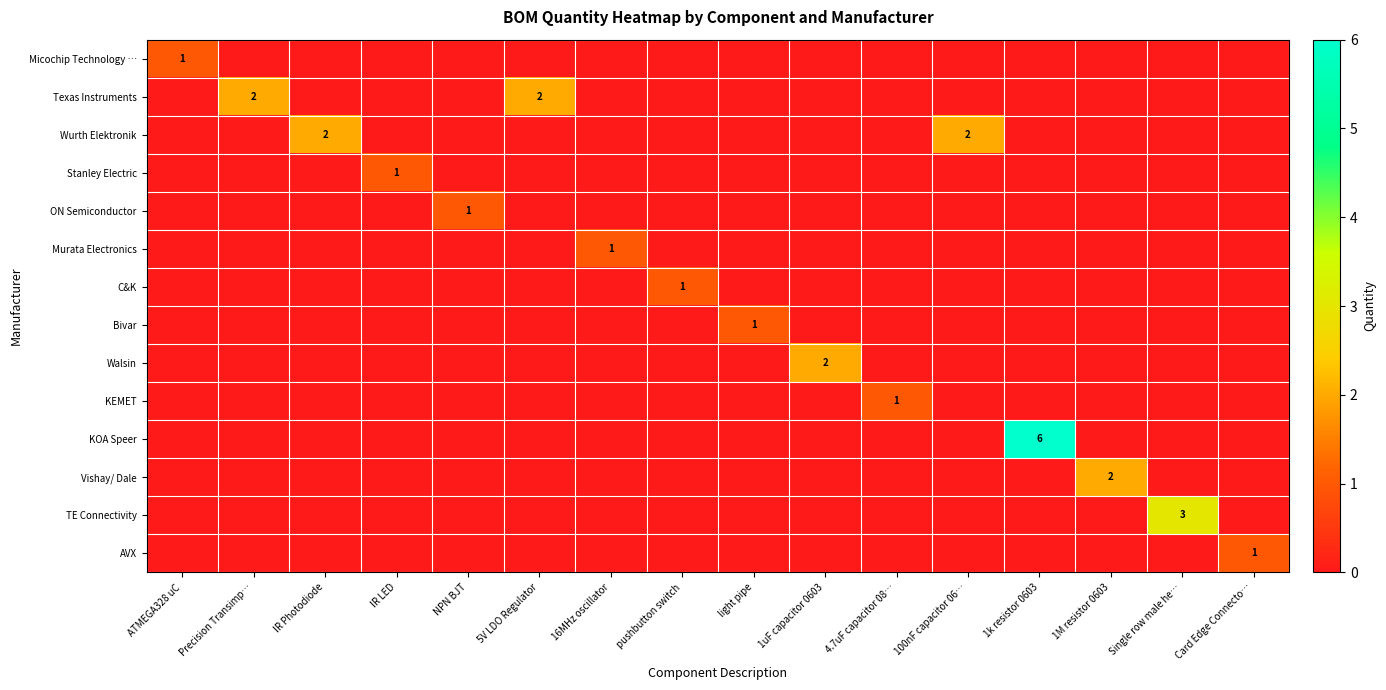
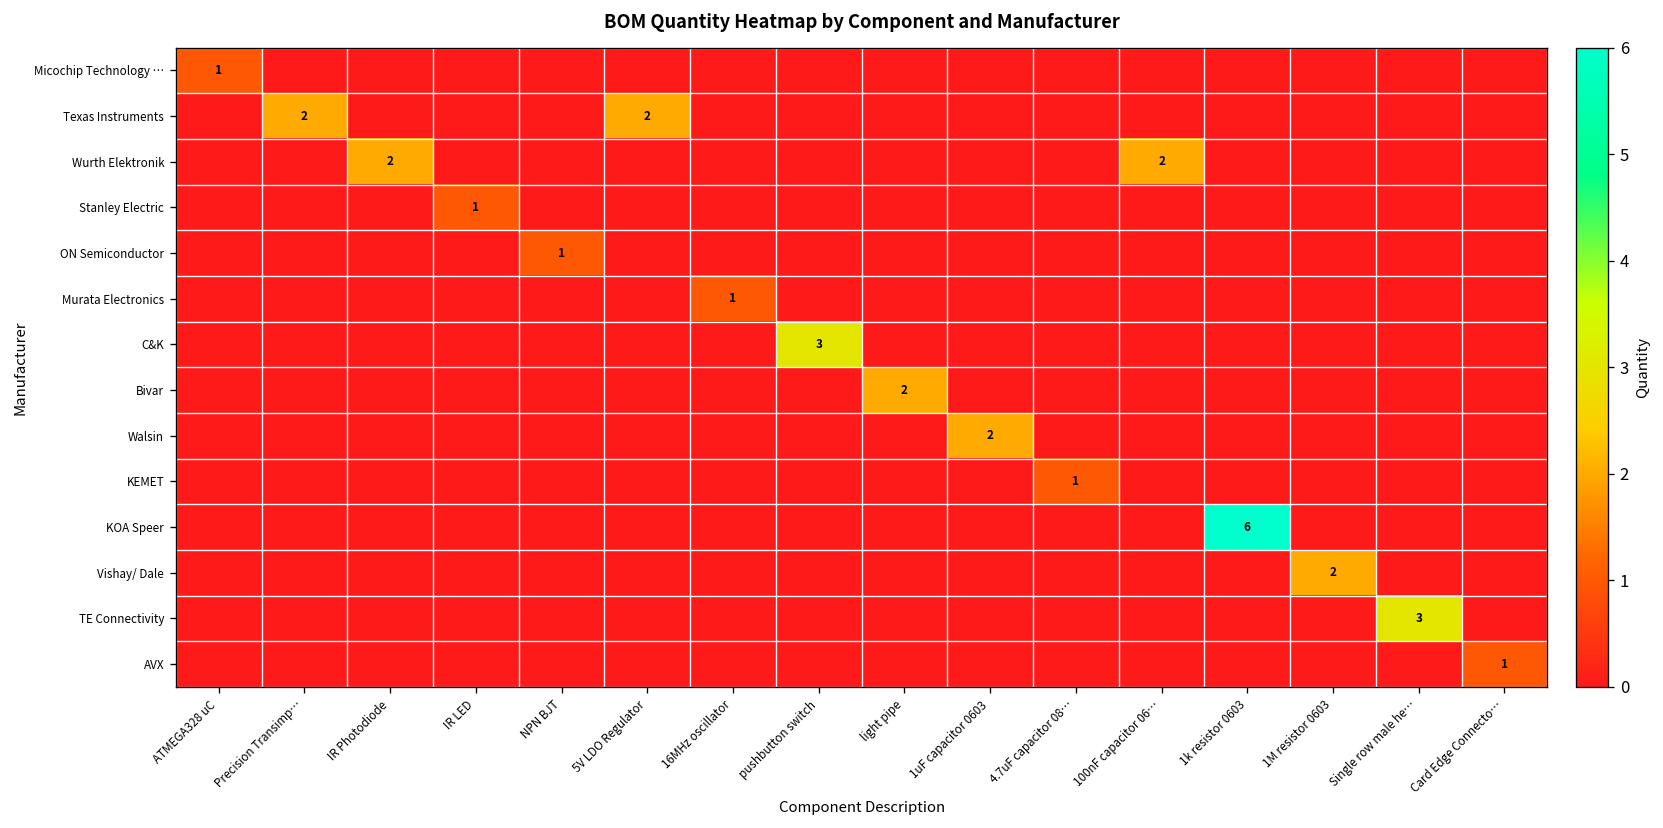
C&K, pushbutton switch: 1 -> 3
Bivar, light pipe: 1 -> 2
